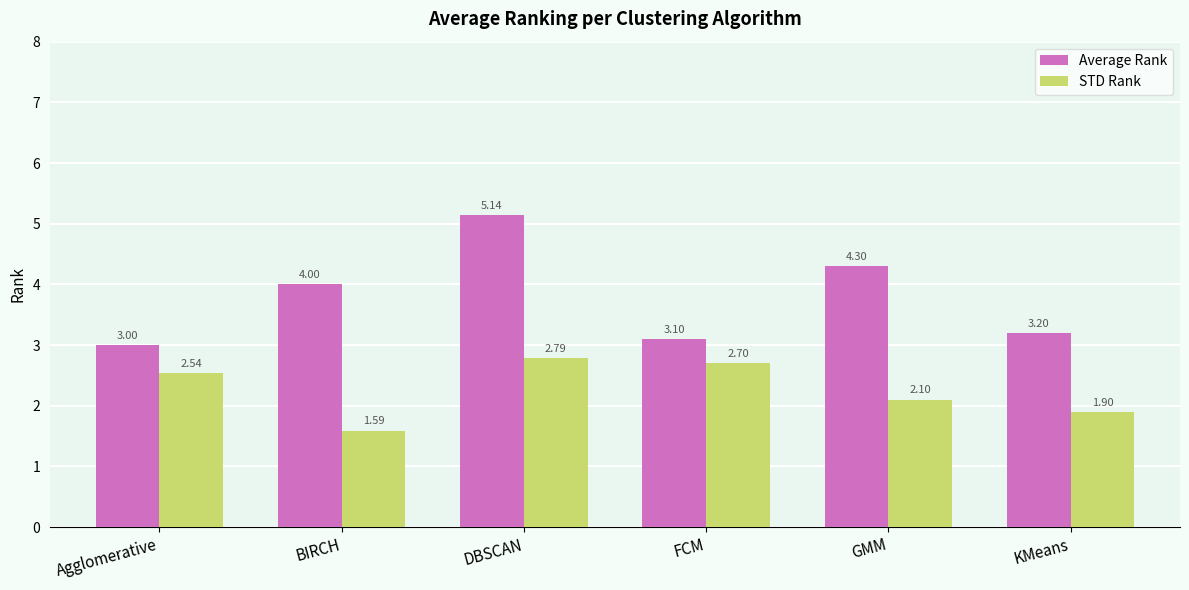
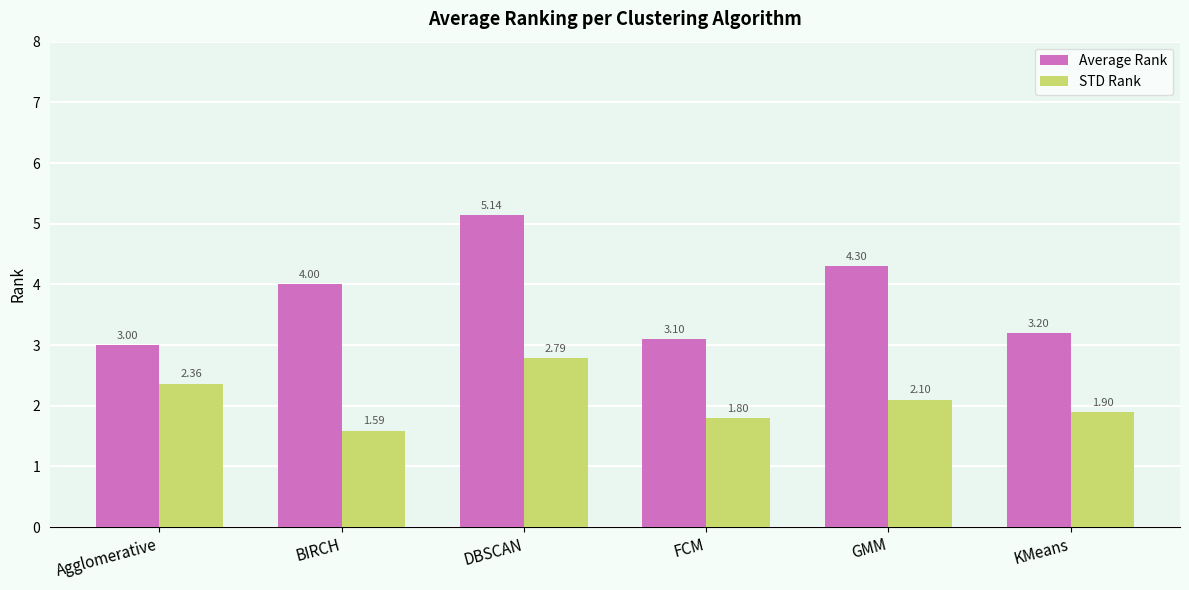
STD Rank, Agglomerative: 2.54 -> 2.36
STD Rank, FCM: 2.70 -> 1.80
